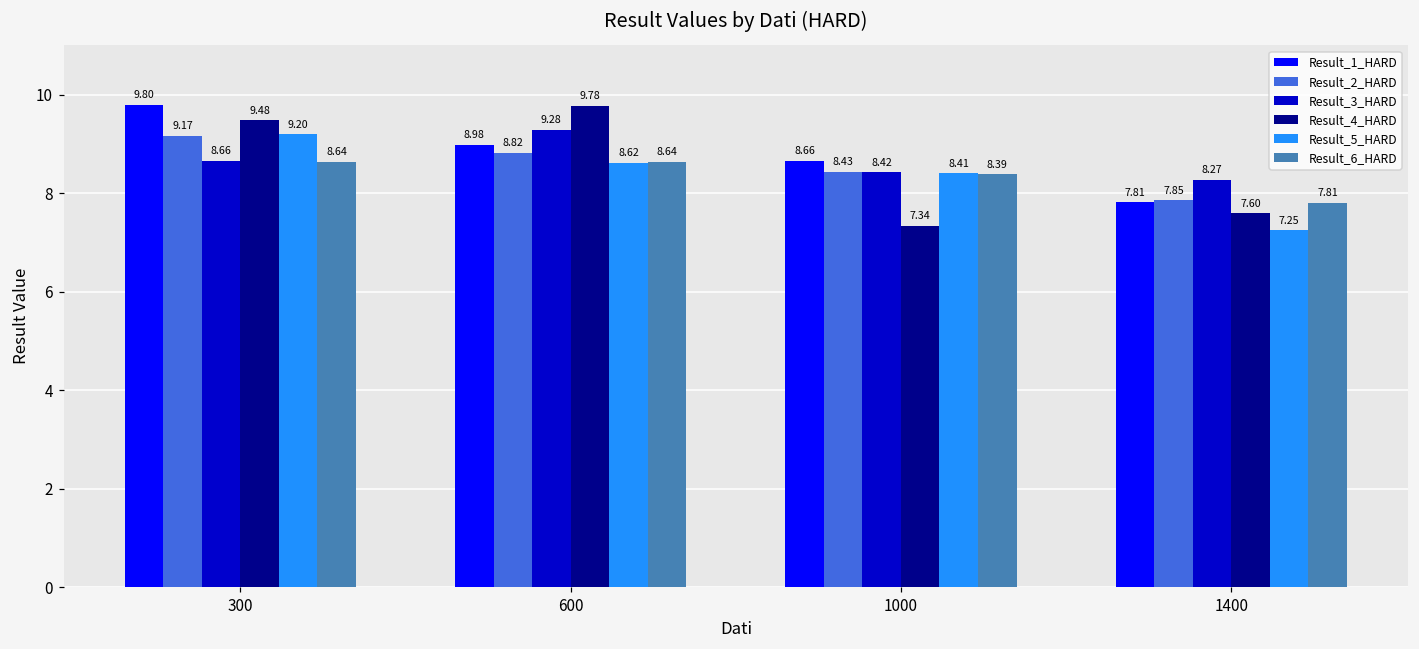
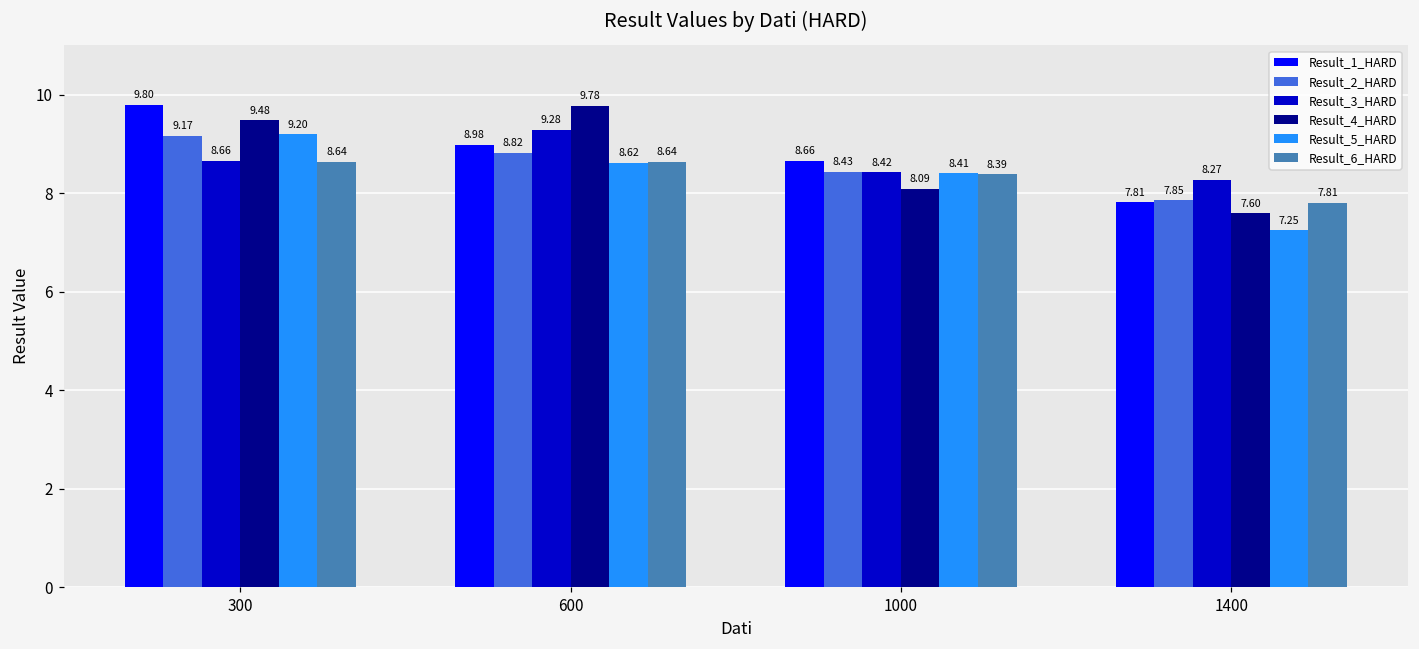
Result_4_HARD, 1000: 7.34 -> 8.09
